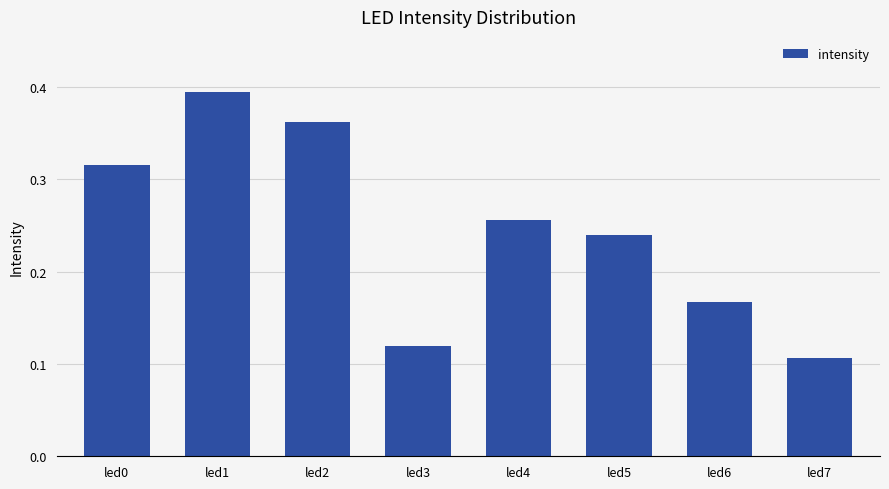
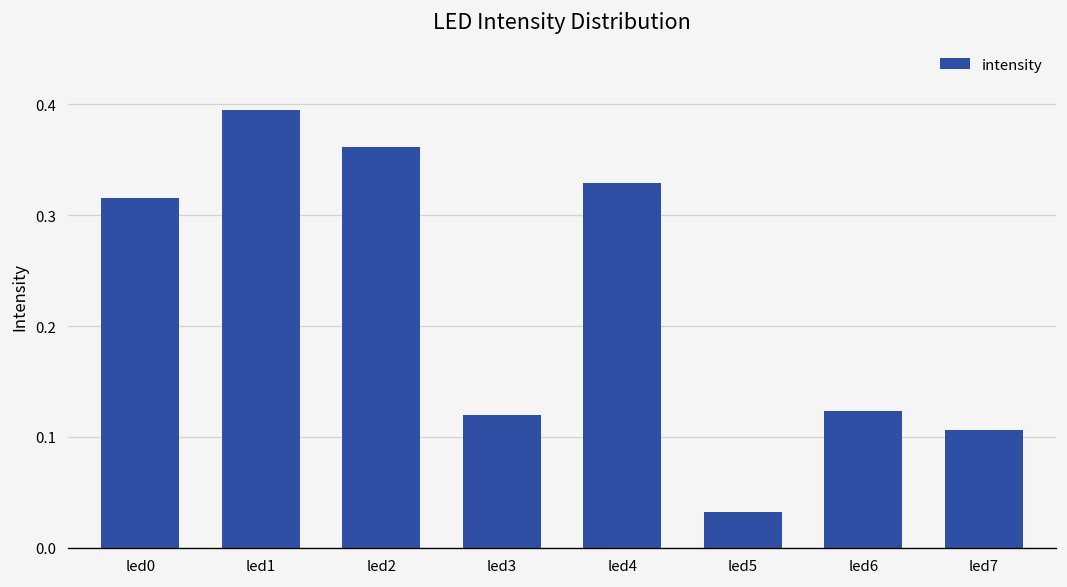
led4: 0.26 -> 0.33
led5: 0.24 -> 0.03
led6: 0.17 -> 0.12
